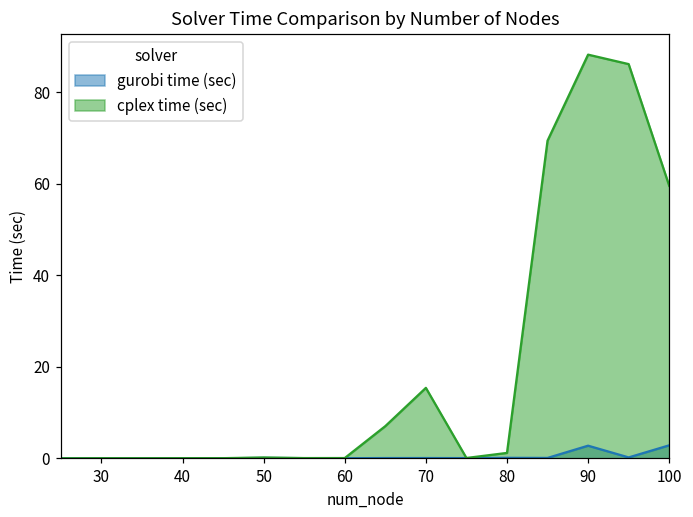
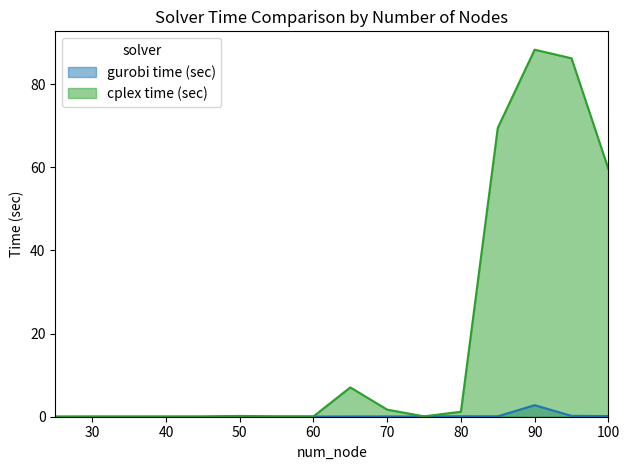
cplex time (sec), 70: 15 -> 2
gurobi time (sec), 100: 3 -> 0
